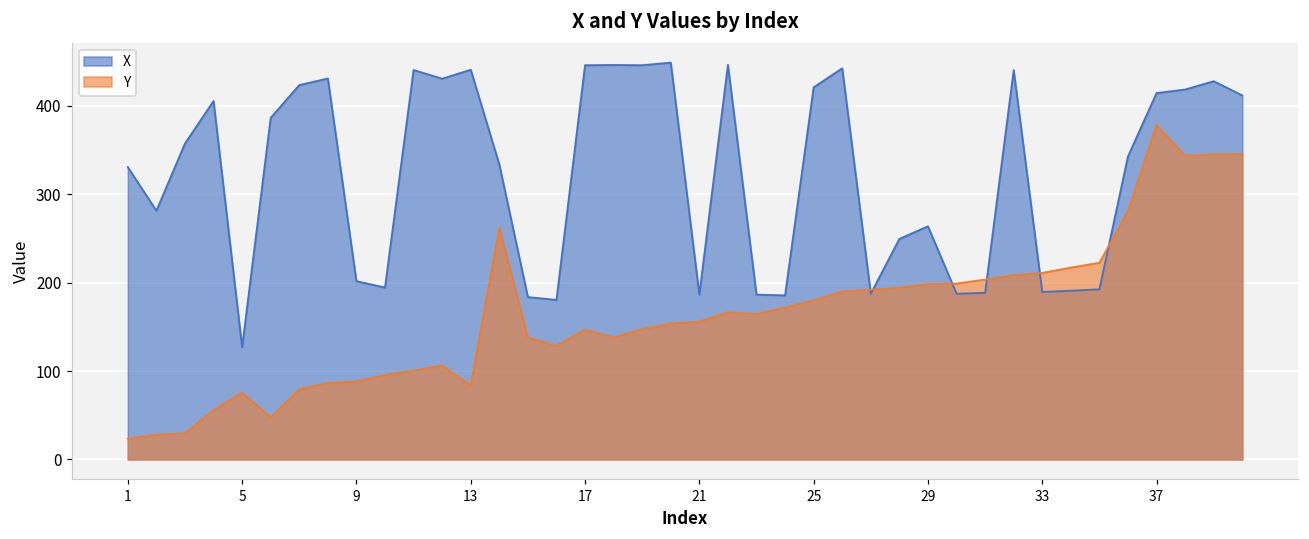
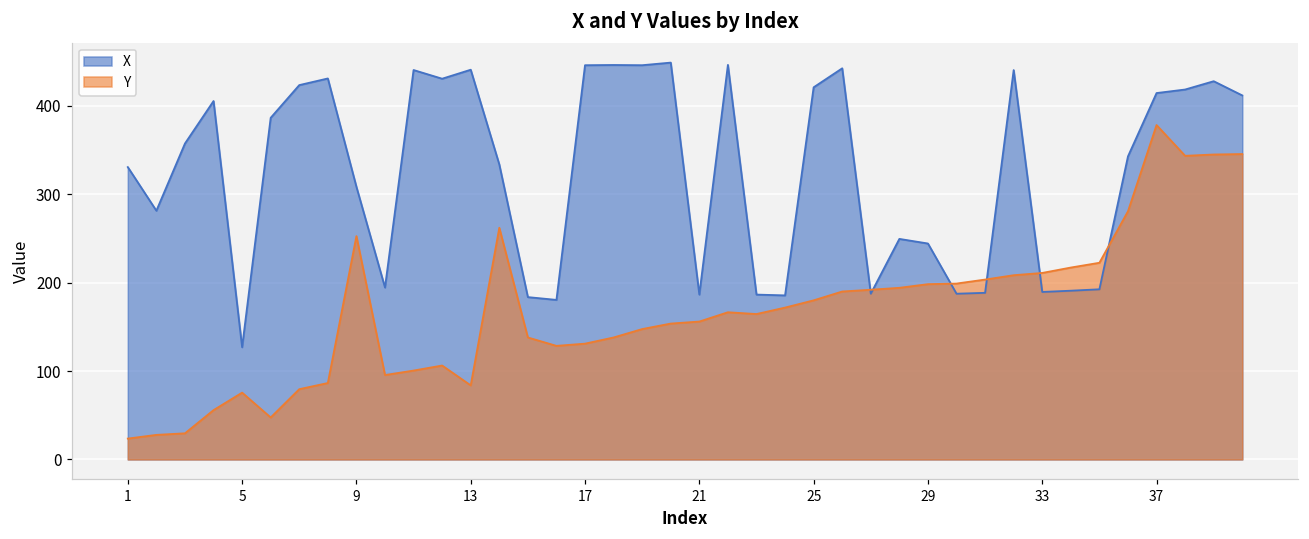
X, 9: 200 -> 310
Y, 9: 90 -> 250
Y, 17: 150 -> 130
X, 29: 260 -> 240
